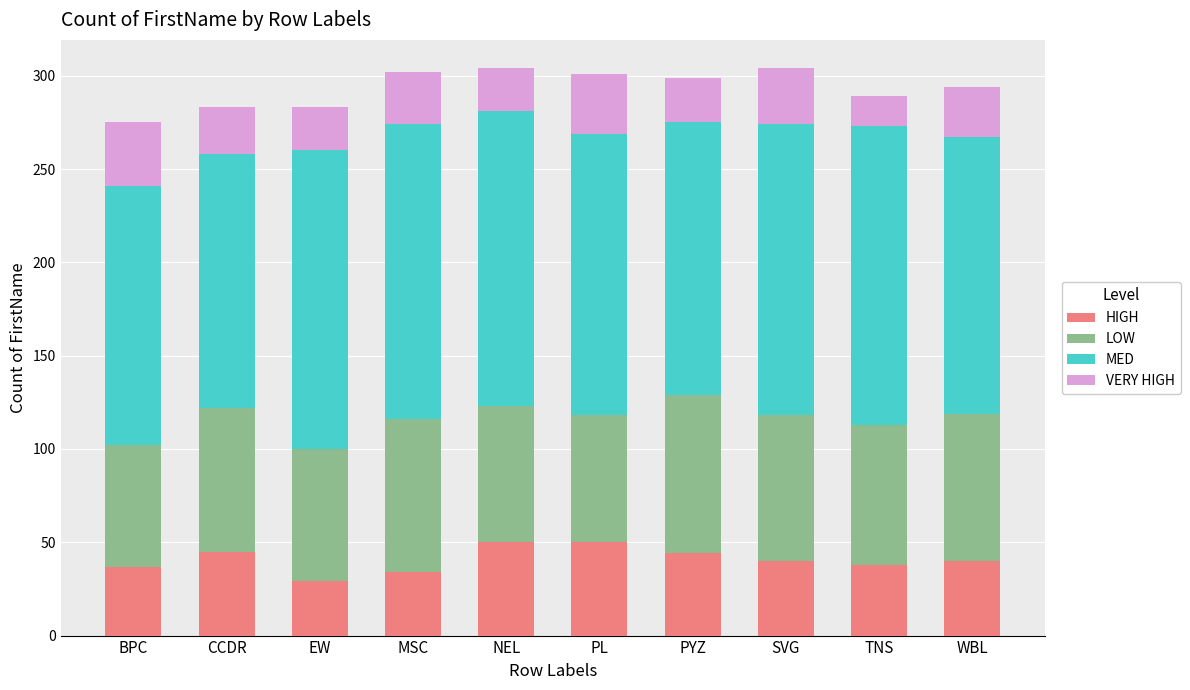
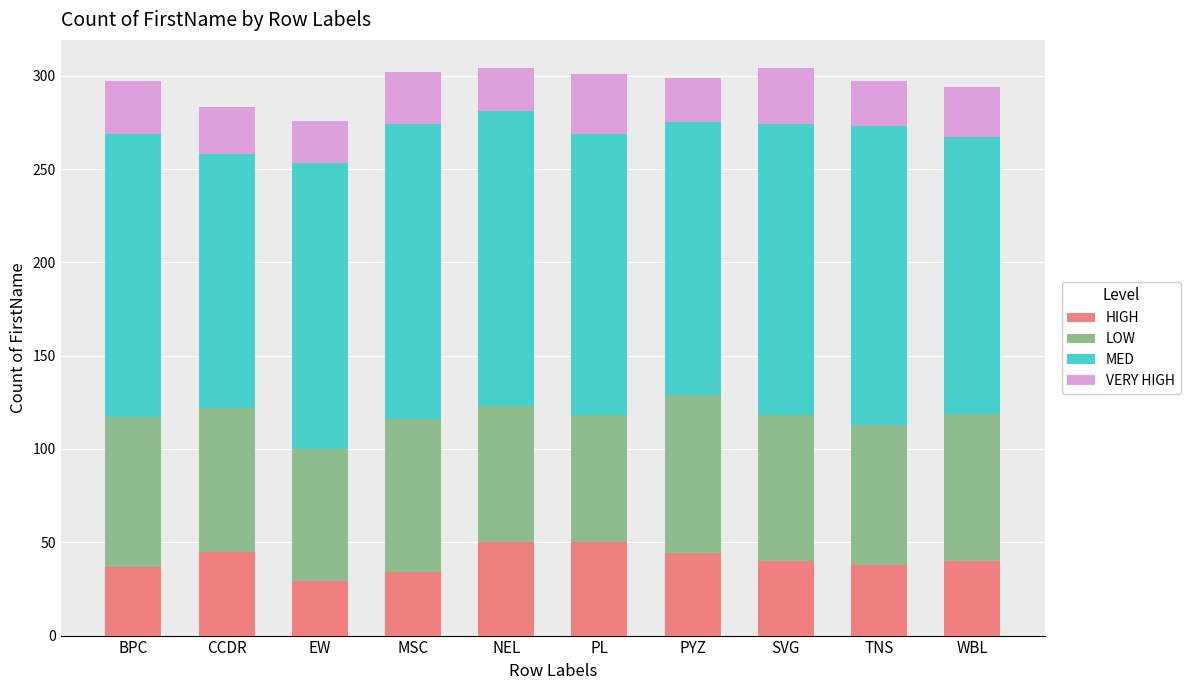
LOW, BPC: 65 -> 80
MED, BPC: 139 -> 152
VERY HIGH, BPC: 34 -> 28
MED, EW: 160 -> 153
VERY HIGH, TNS: 16 -> 24
